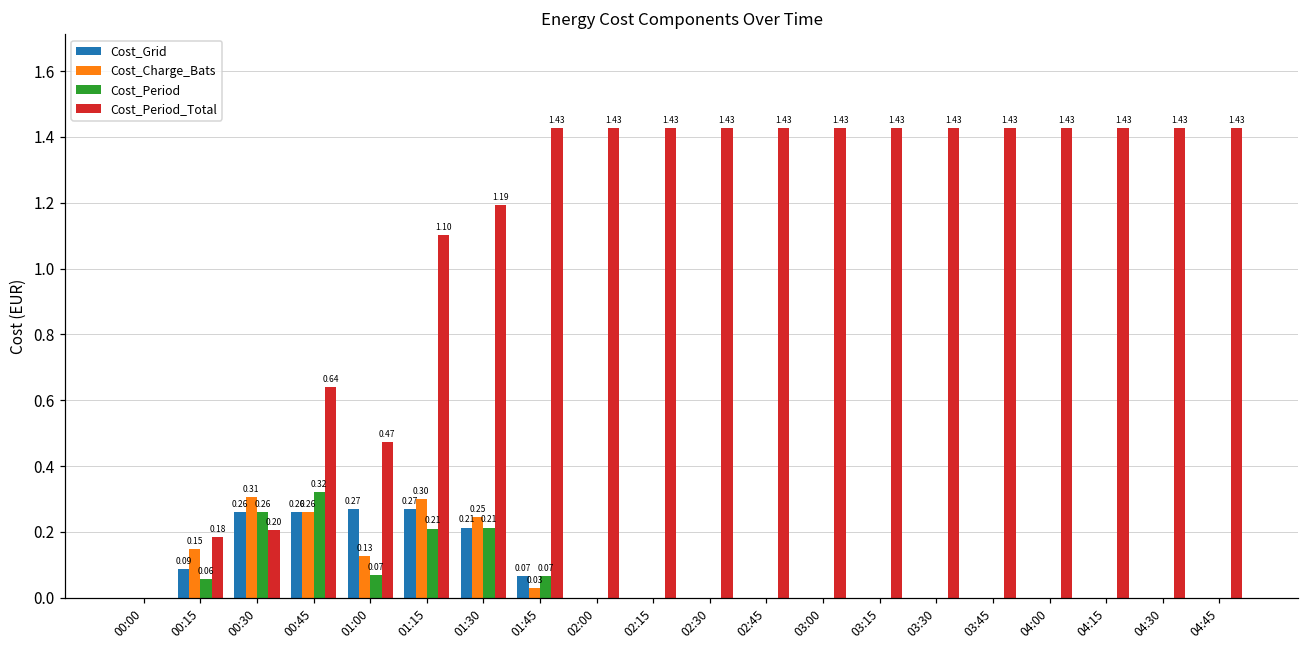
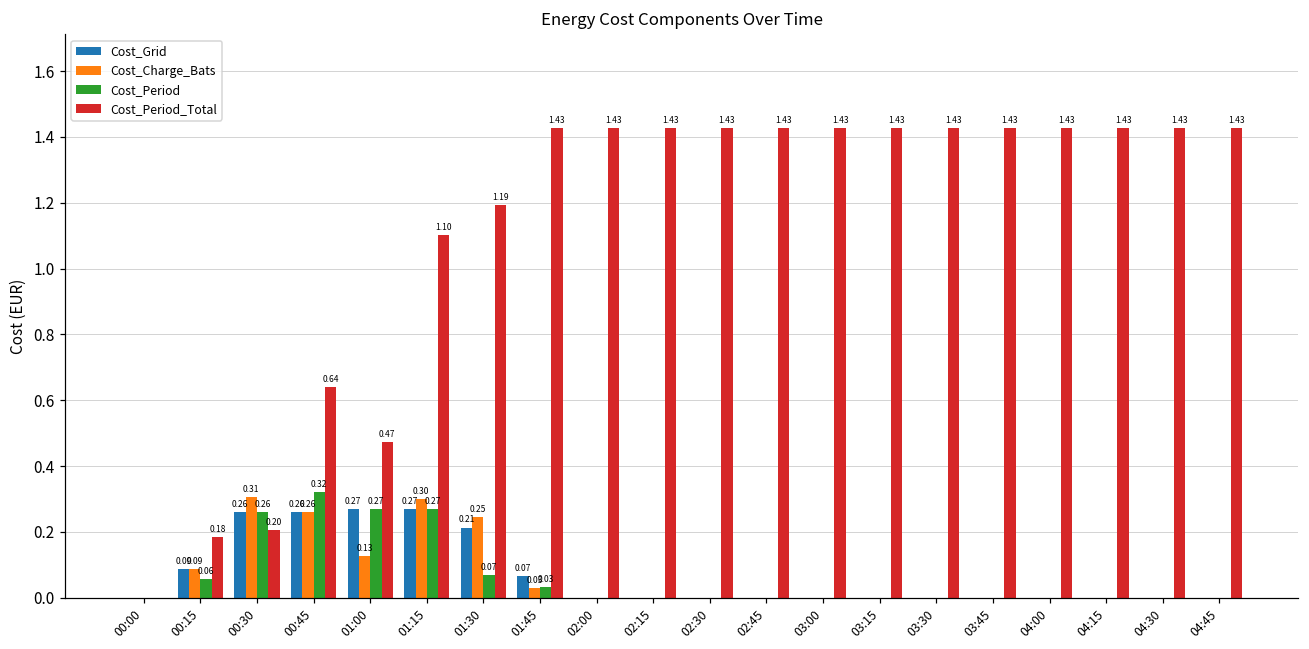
Cost_Charge_Bats, 00:15: 0.15 -> 0.09
Cost_Period, 01:00: 0.07 -> 0.27
Cost_Period, 01:15: 0.21 -> 0.27
Cost_Period, 01:30: 0.21 -> 0.07
Cost_Period, 01:45: 0.07 -> 0.03
